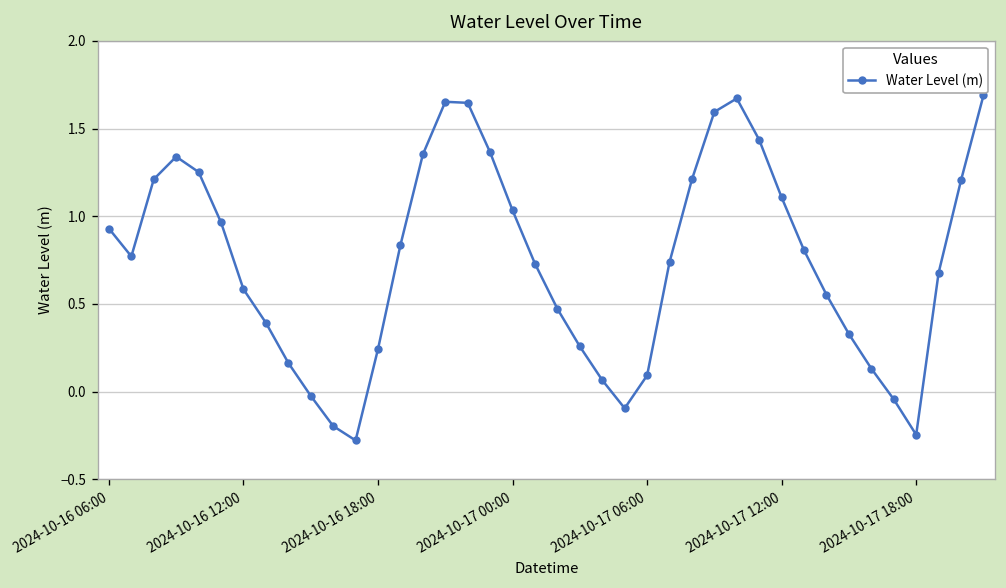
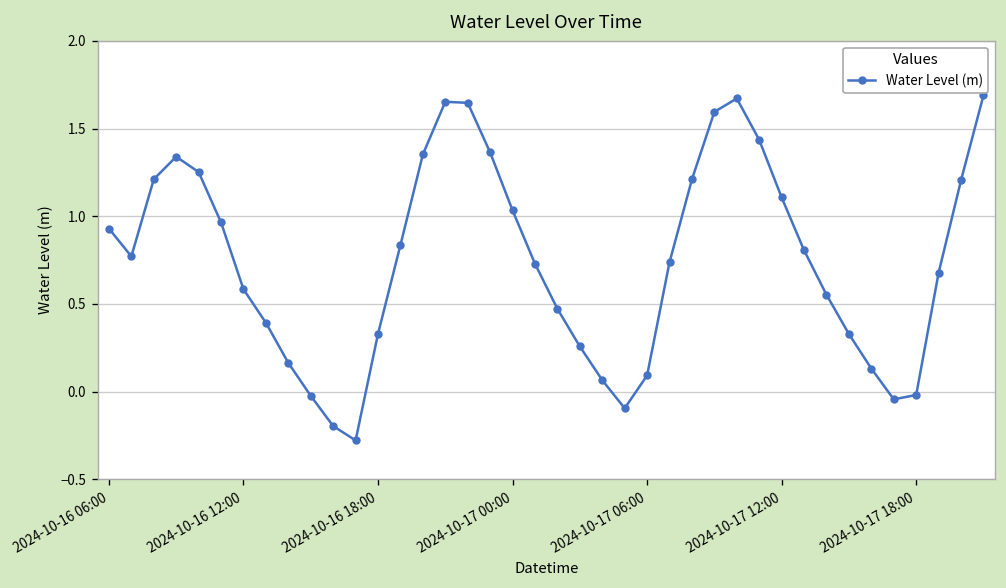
2024-10-16 18:00: 0.24 -> 0.33
2024-10-17 18:00: -0.25 -> -0.02
